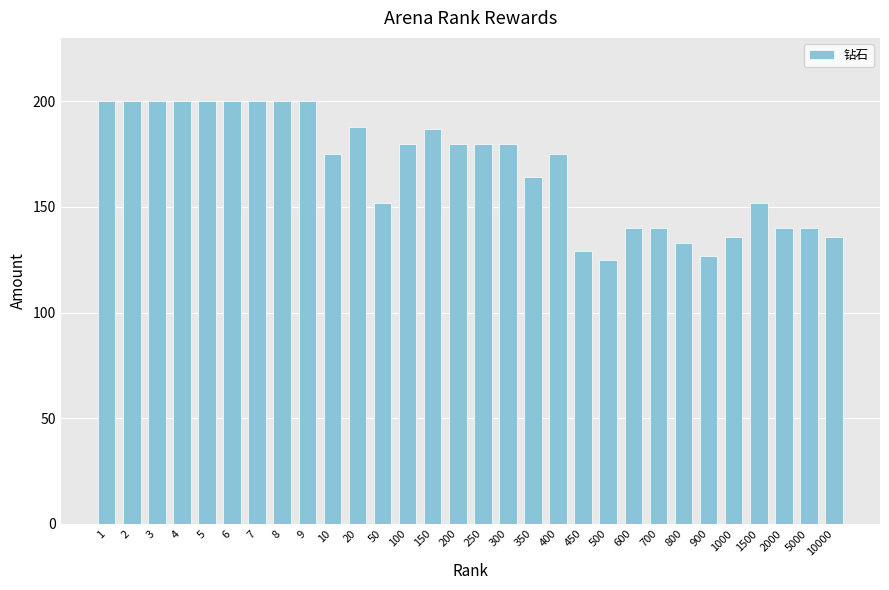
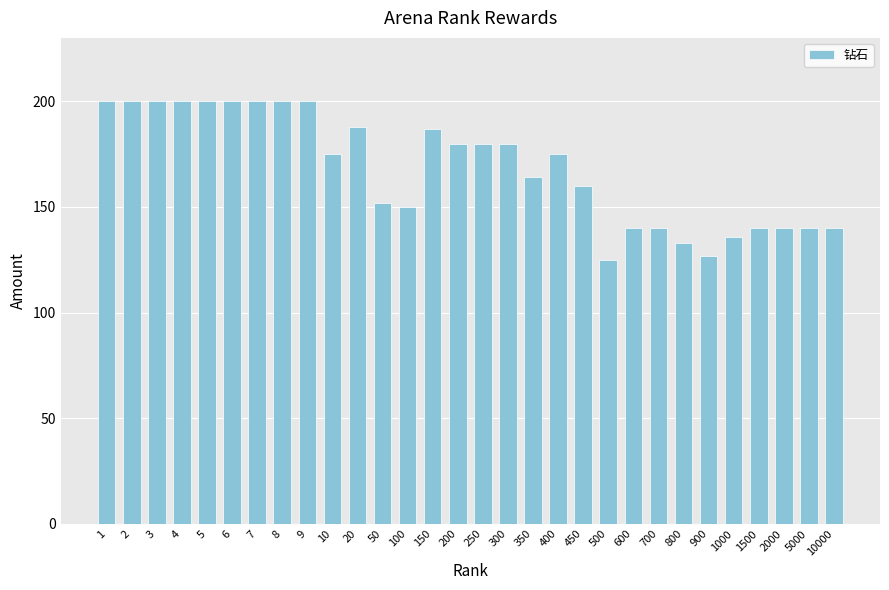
100: 180 -> 150
450: 129 -> 160
1500: 152 -> 140
10000: 136 -> 140
